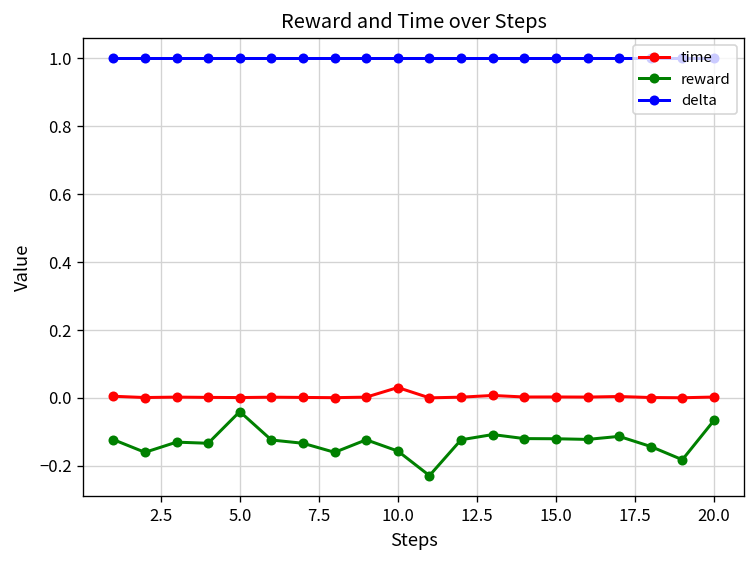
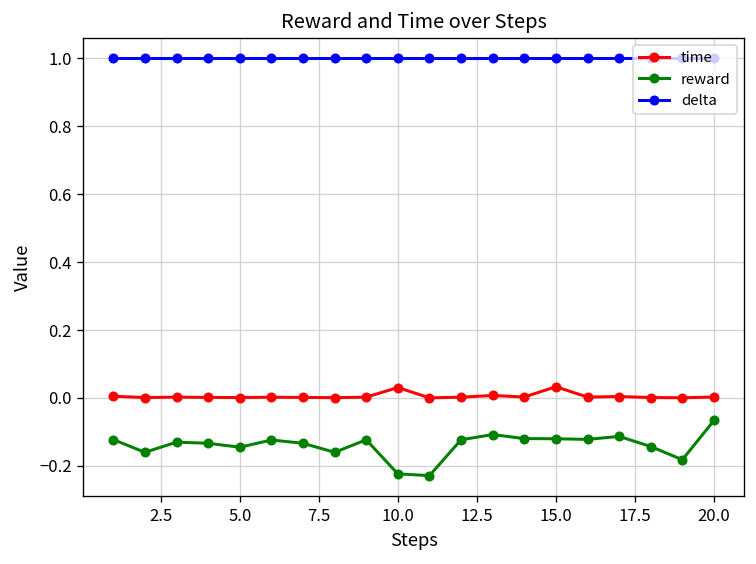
reward, 5.0: -0.04 -> -0.15
reward, 10.0: -0.16 -> -0.22
time, 15.0: 0.00 -> 0.03
